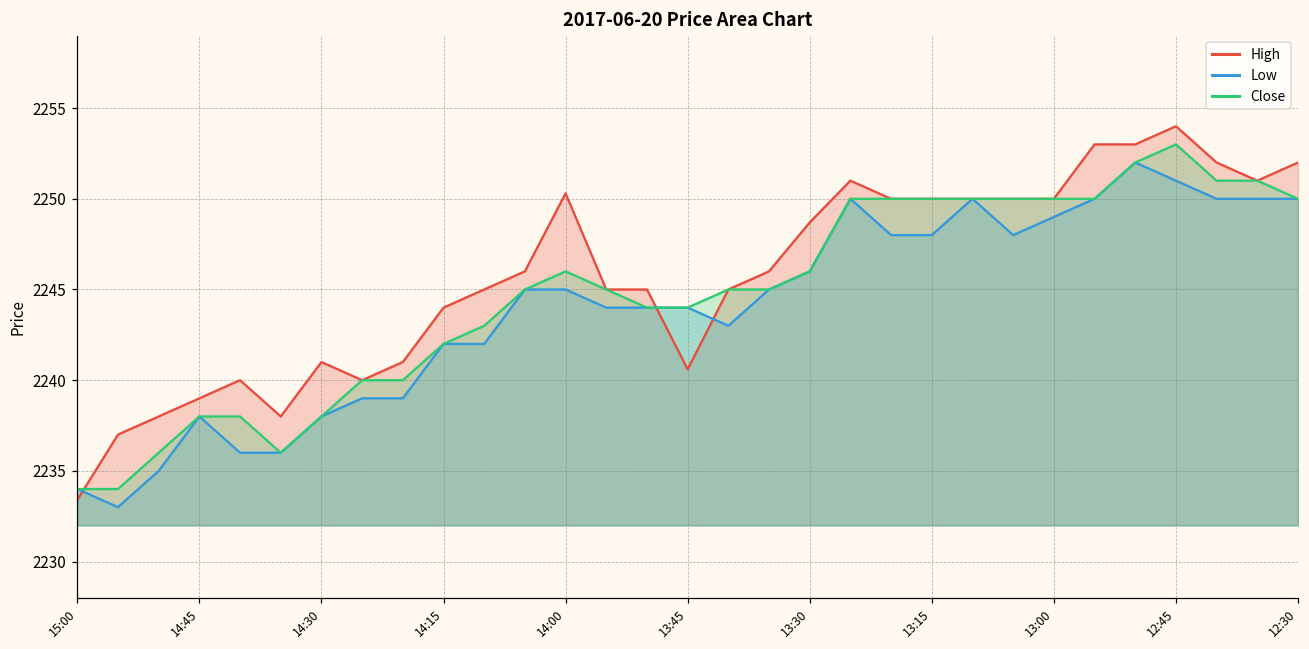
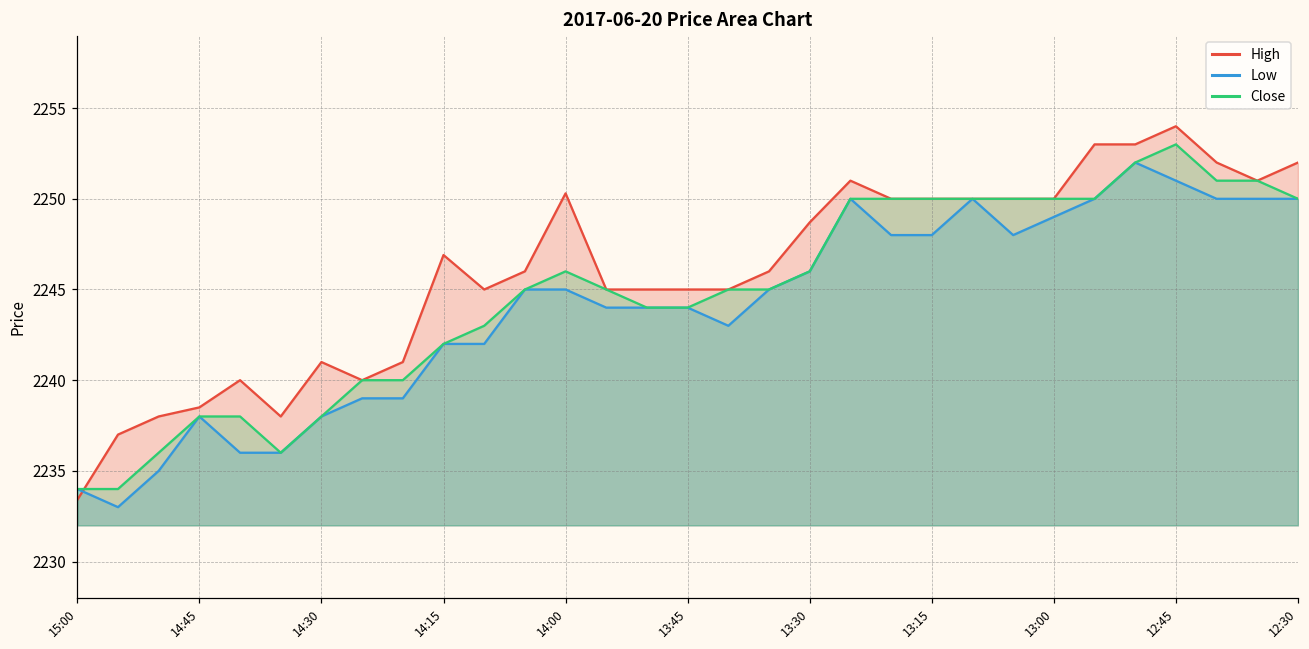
High, 14:45: 2239.0 -> 2238.5
High, 14:15: 2244.0 -> 2246.9
High, 13:45: 2240.6 -> 2245.0
